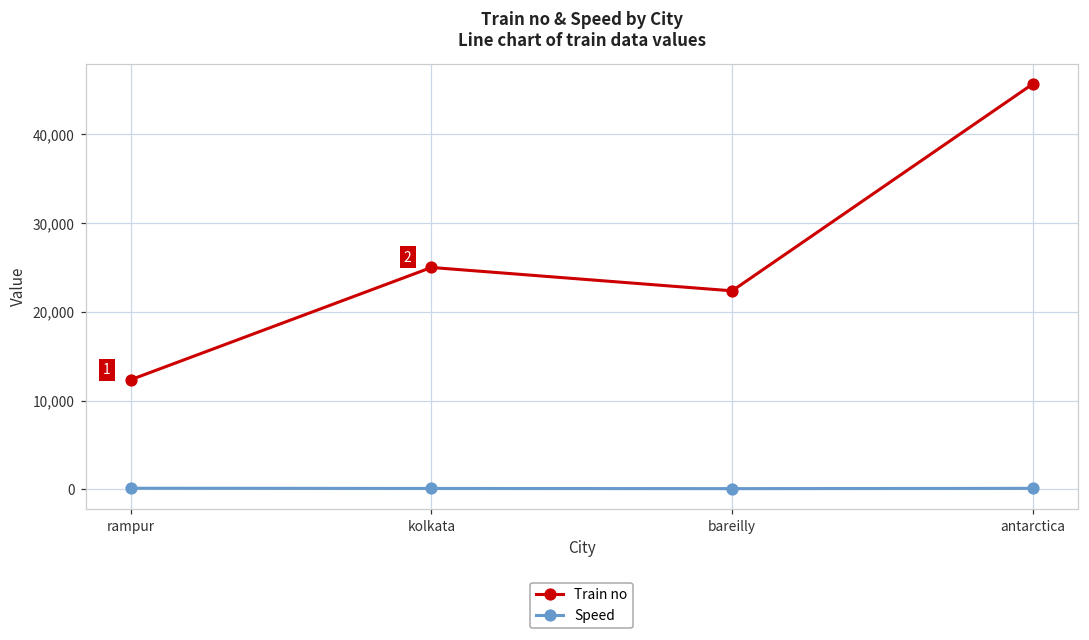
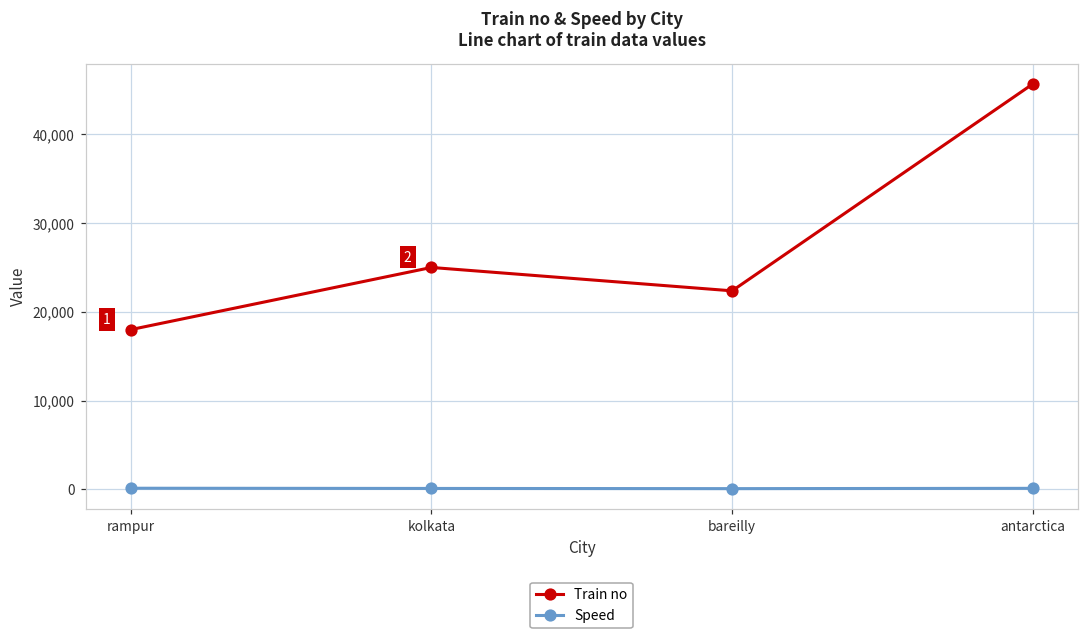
Train no, rampur: 12,000 -> 18,000
